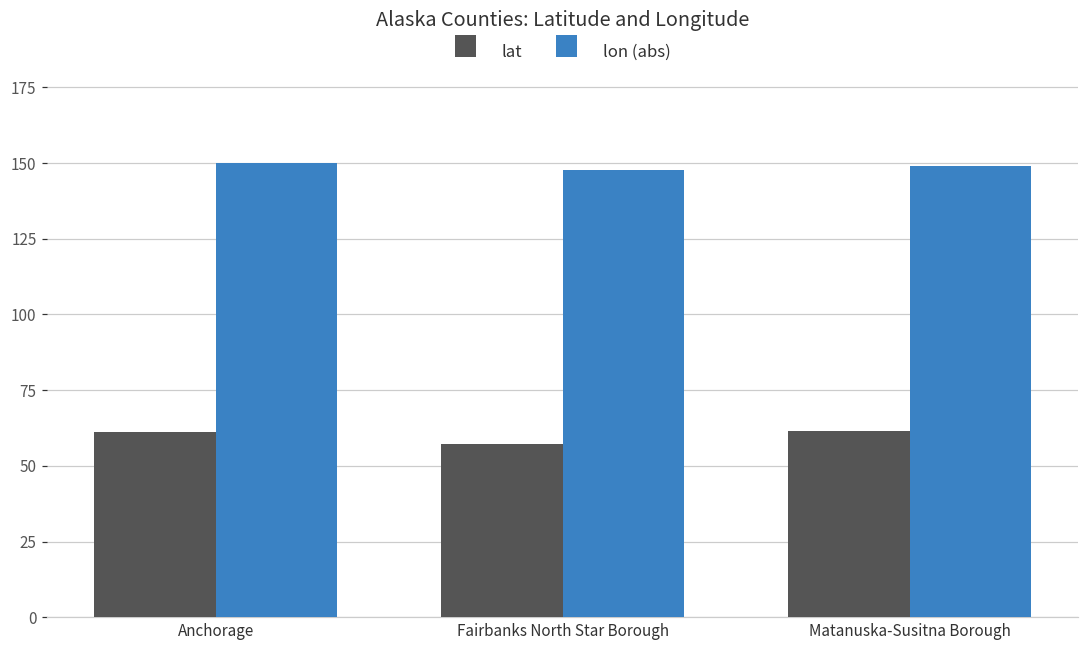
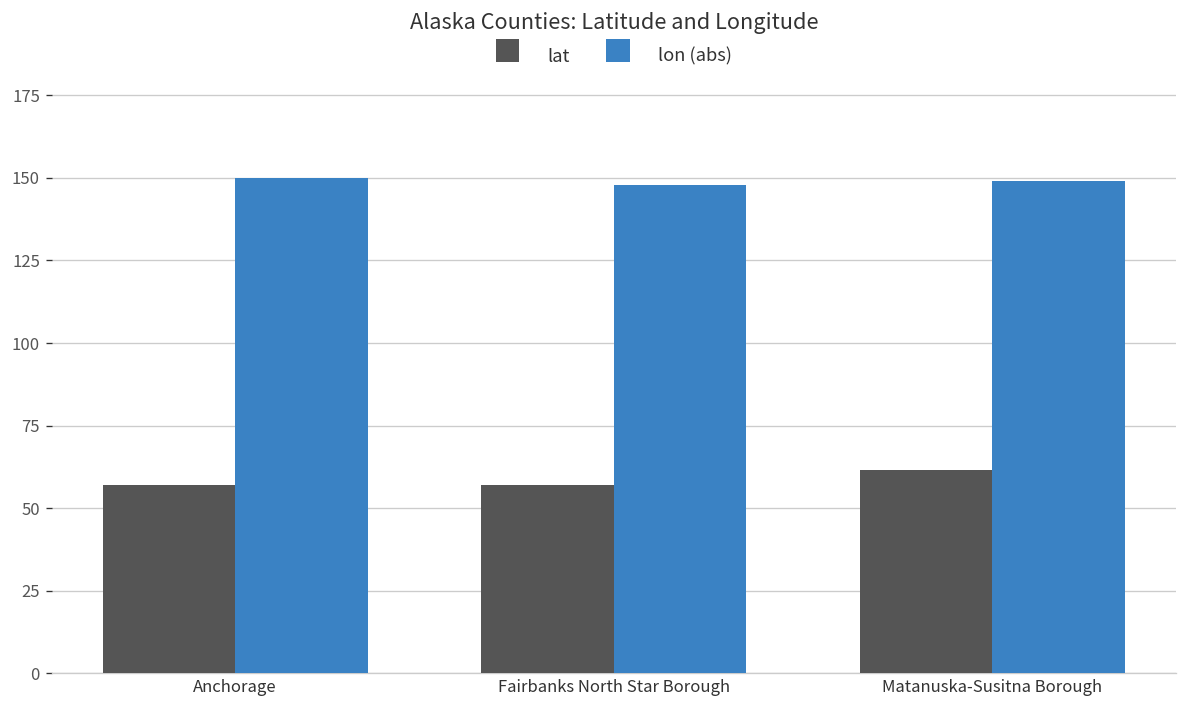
lat, Anchorage: 61 -> 57
